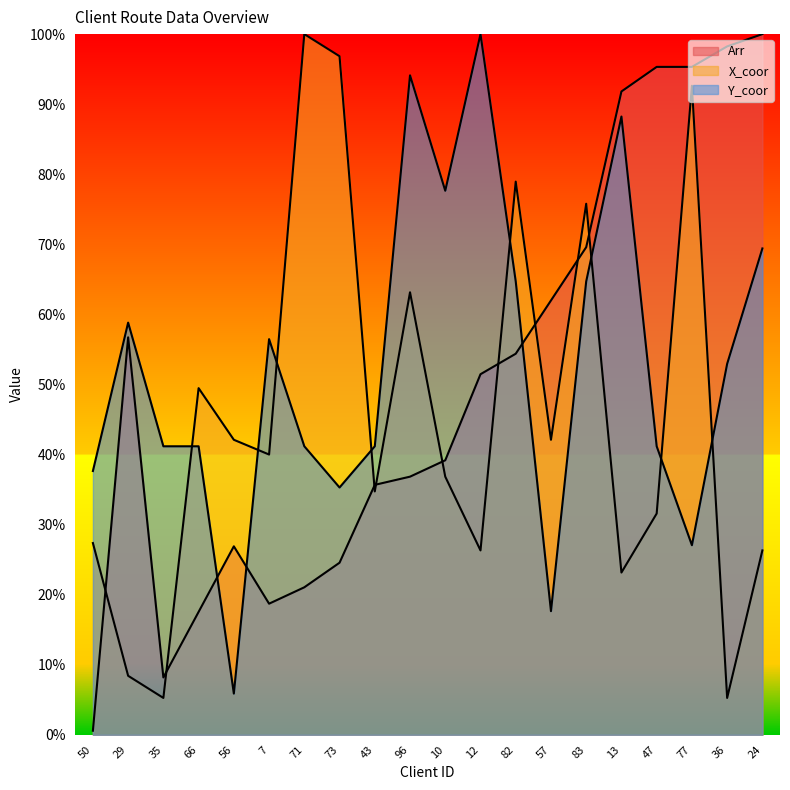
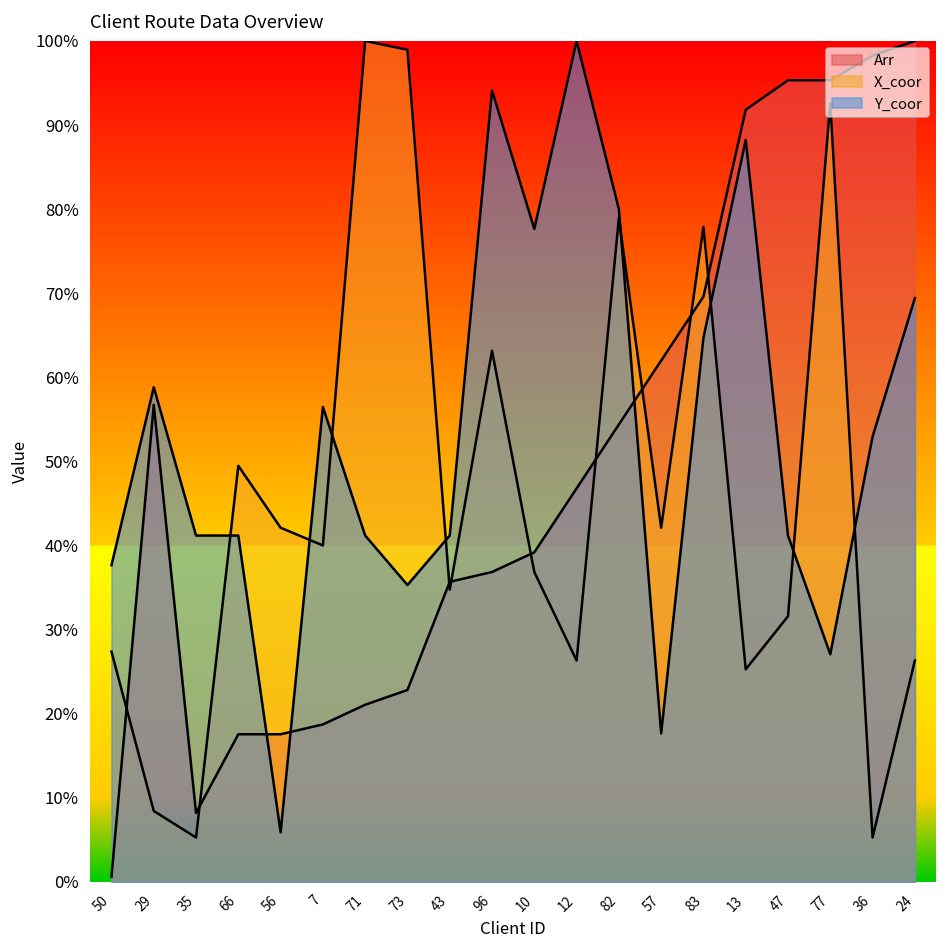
Arr, 56: 27% -> 18%
Arr, 73: 25% -> 23%
X_coor, 73: 97% -> 99%
Arr, 12: 51% -> 47%
Y_coor, 82: 65% -> 80%
X_coor, 83: 76% -> 78%
X_coor, 13: 23% -> 25%
